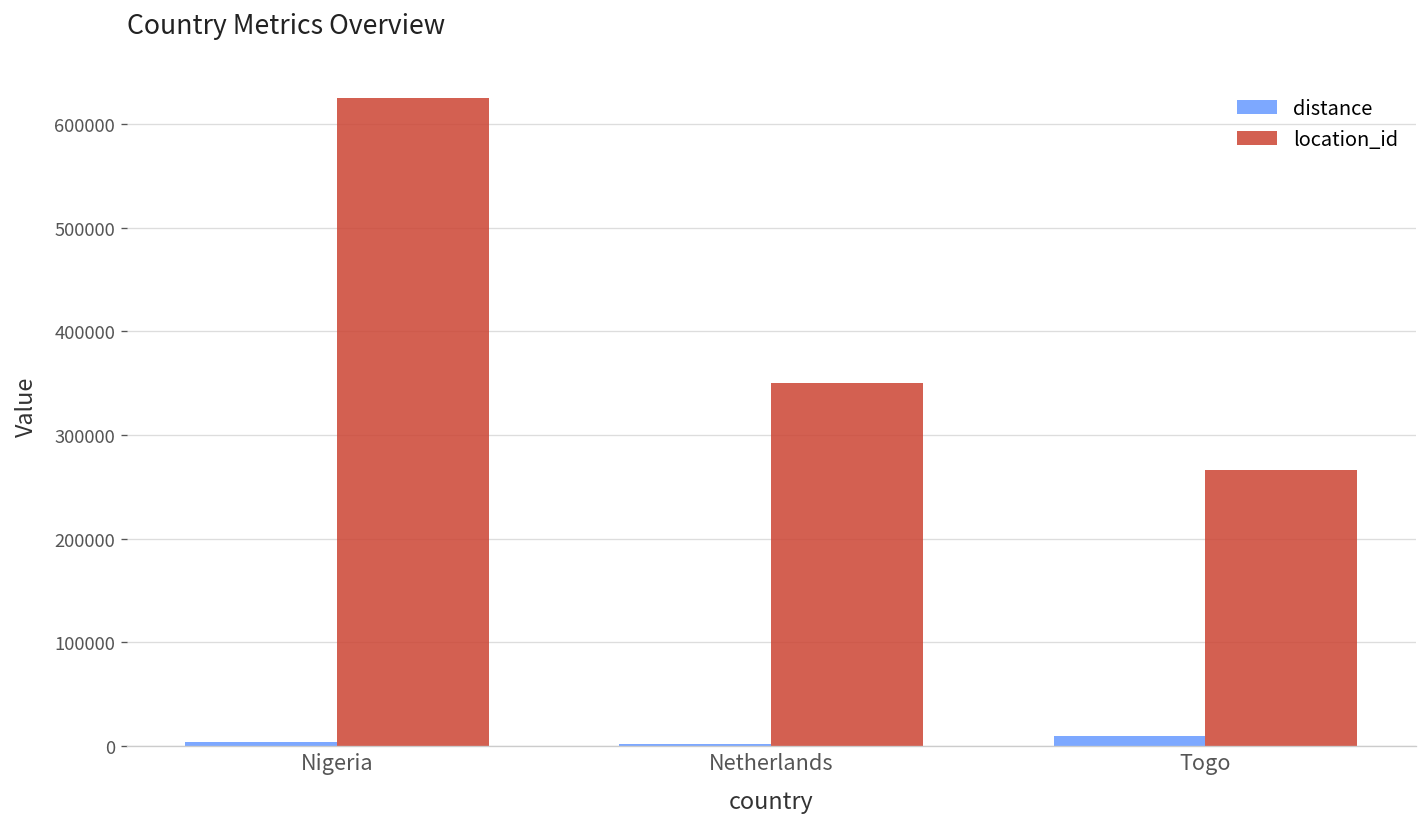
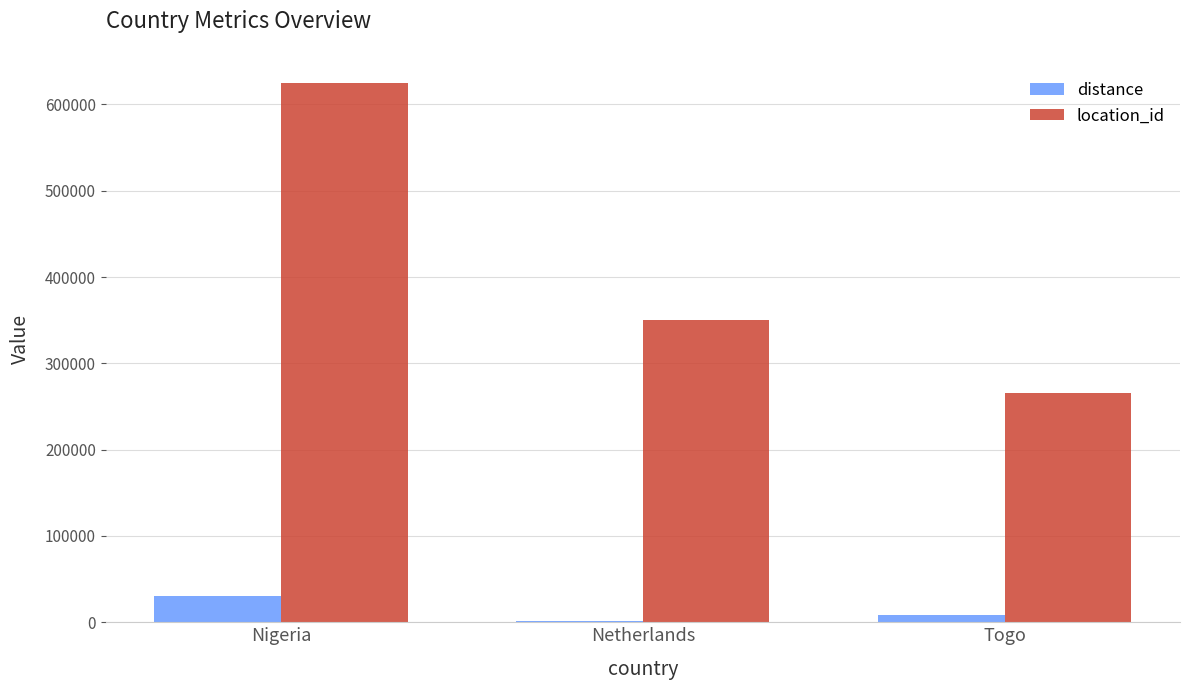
distance, Nigeria: 0 -> 30000
